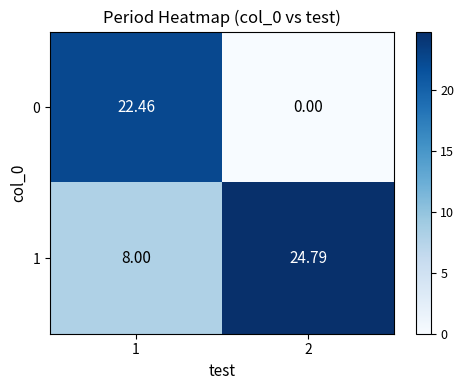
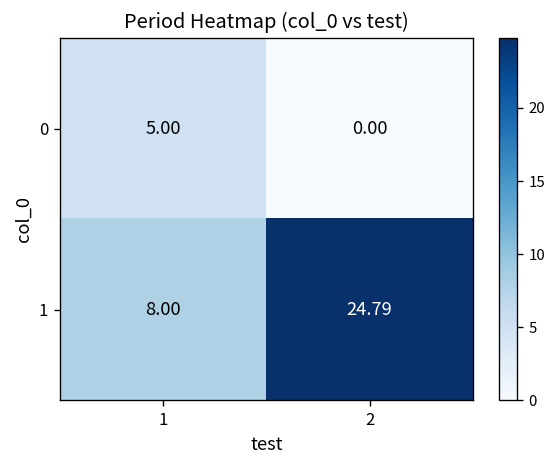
0, 1: 22.46 -> 5.00
